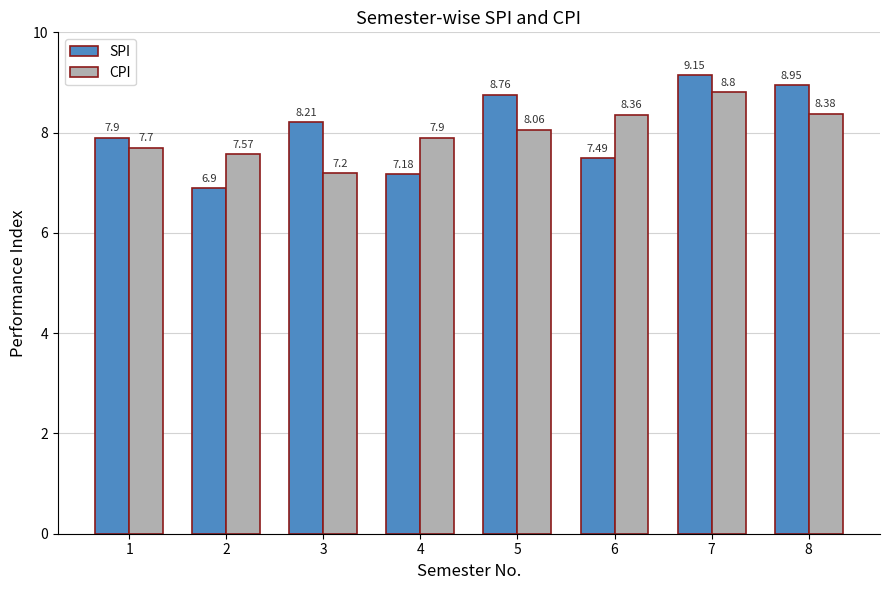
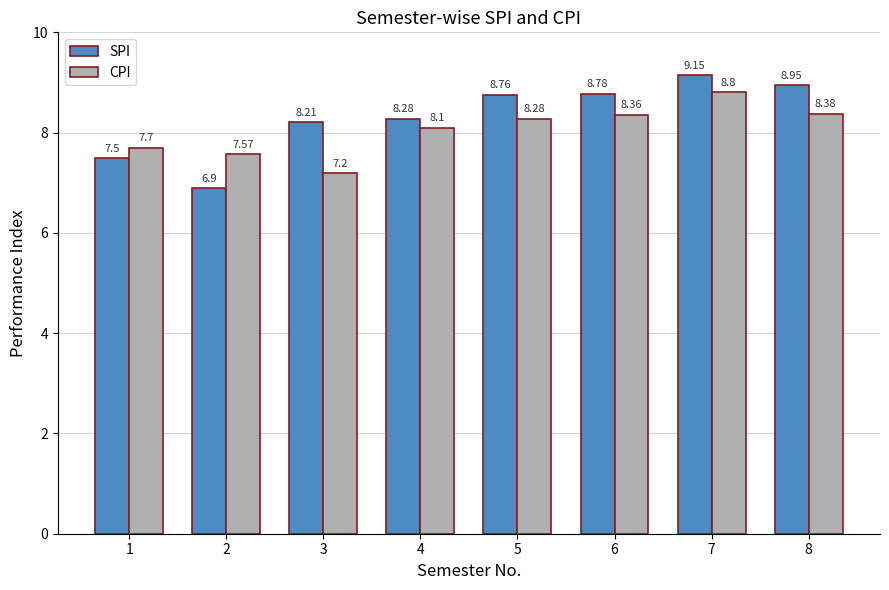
SPI, 1: 7.9 -> 7.5
SPI, 4: 7.18 -> 8.28
CPI, 4: 7.9 -> 8.1
CPI, 5: 8.06 -> 8.28
SPI, 6: 7.49 -> 8.78
